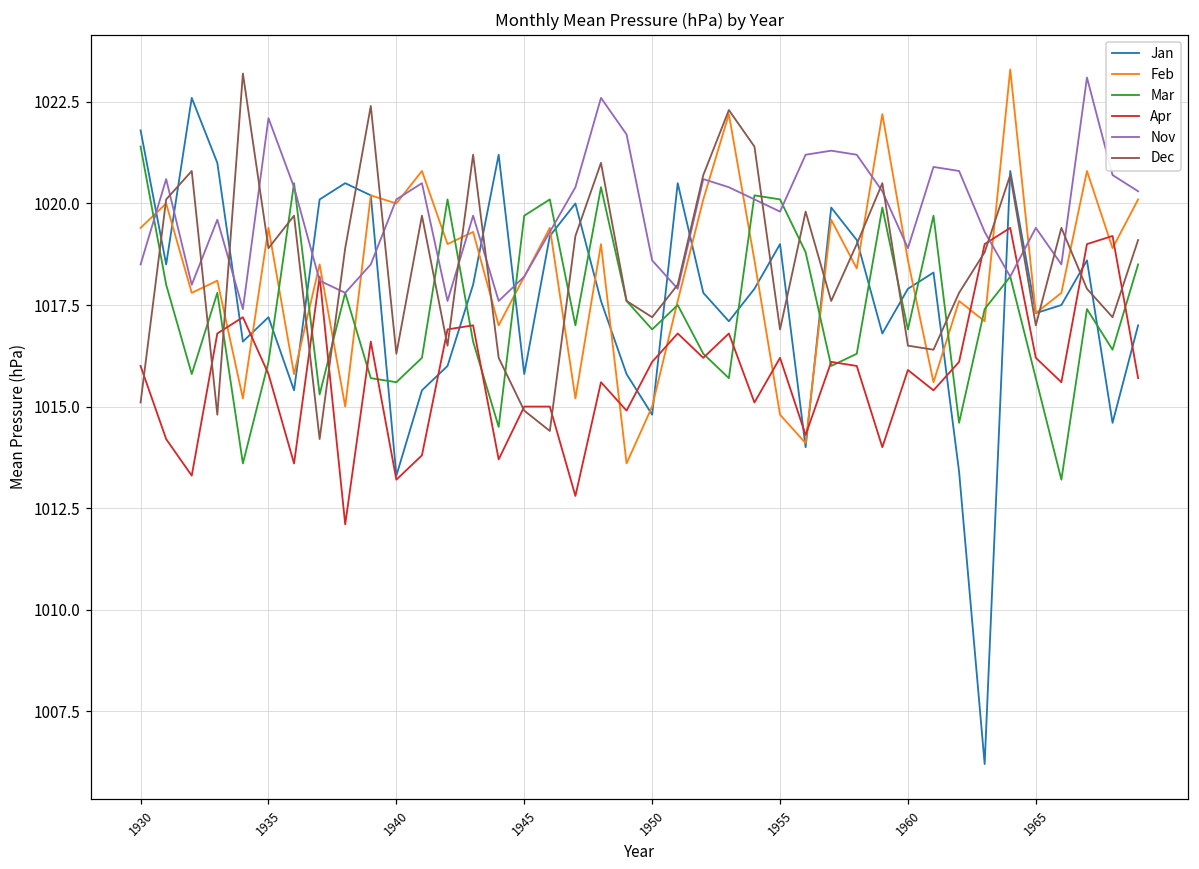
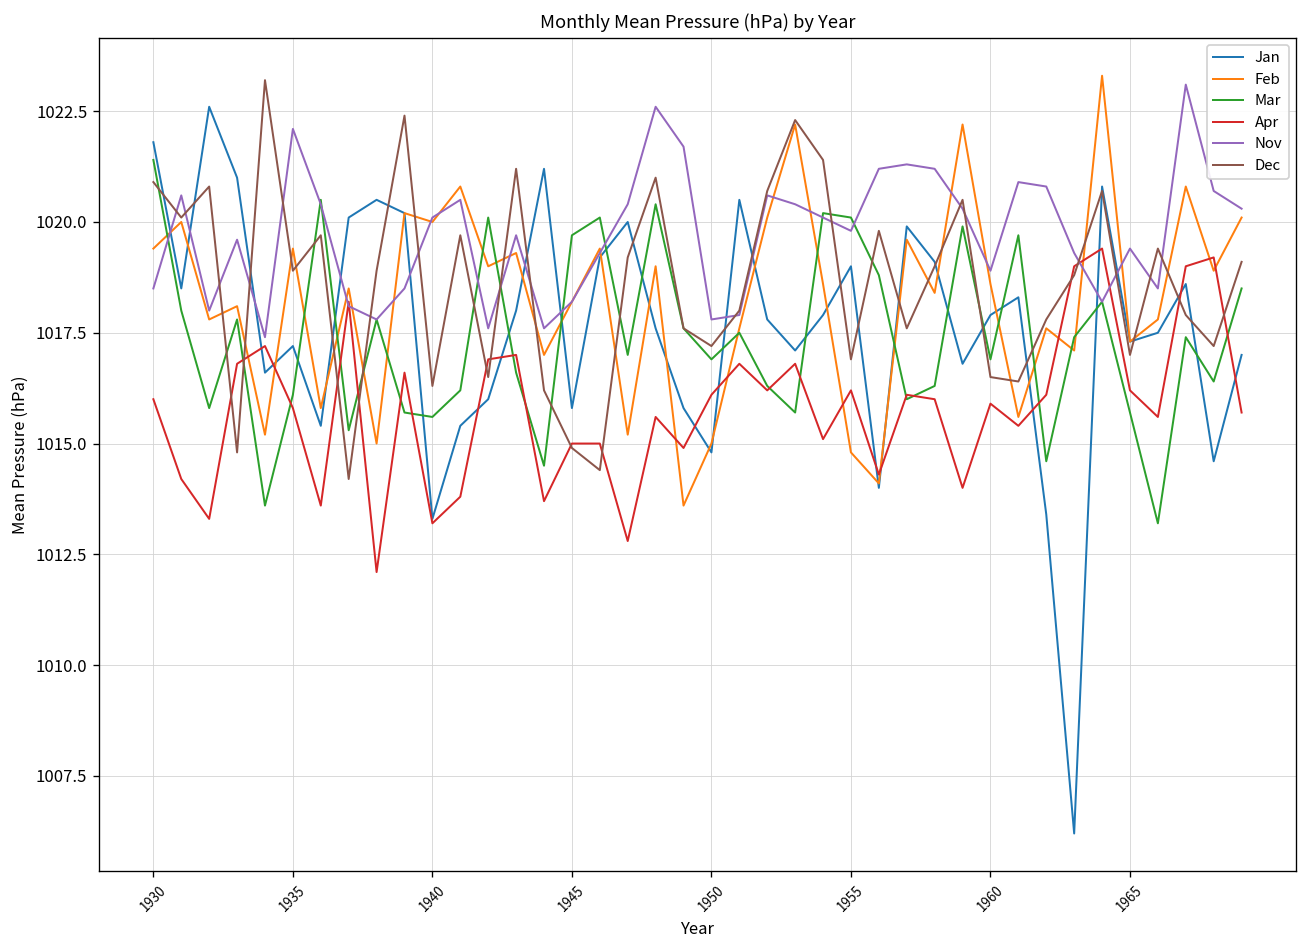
Dec, 1930: 1015.1 -> 1020.9
Nov, 1950: 1018.6 -> 1017.8
